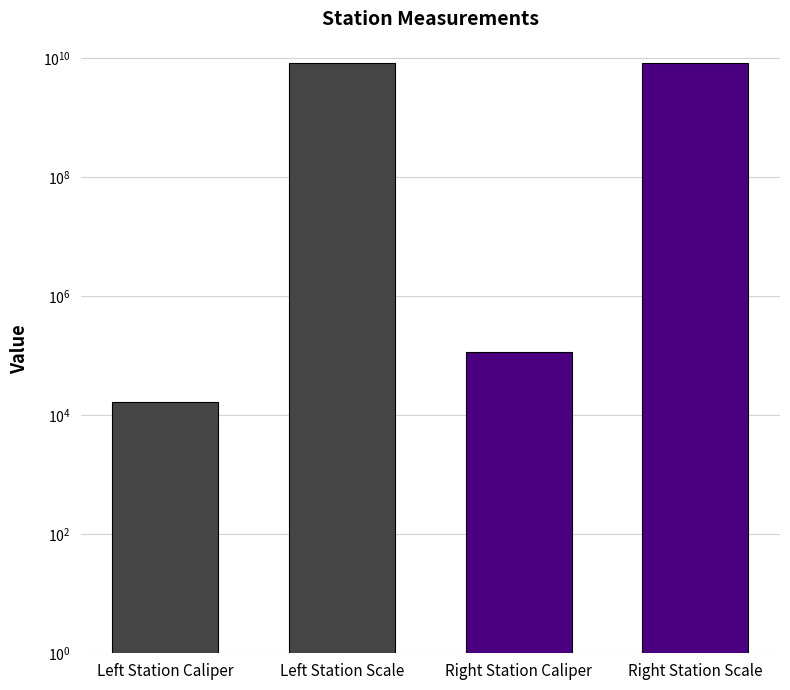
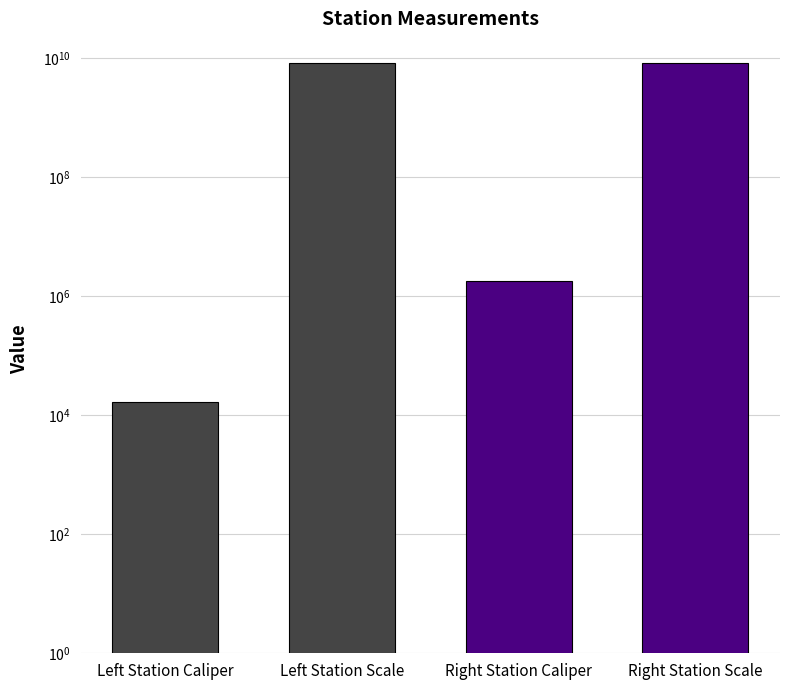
Right Station Caliper: 110000 -> 1800000
